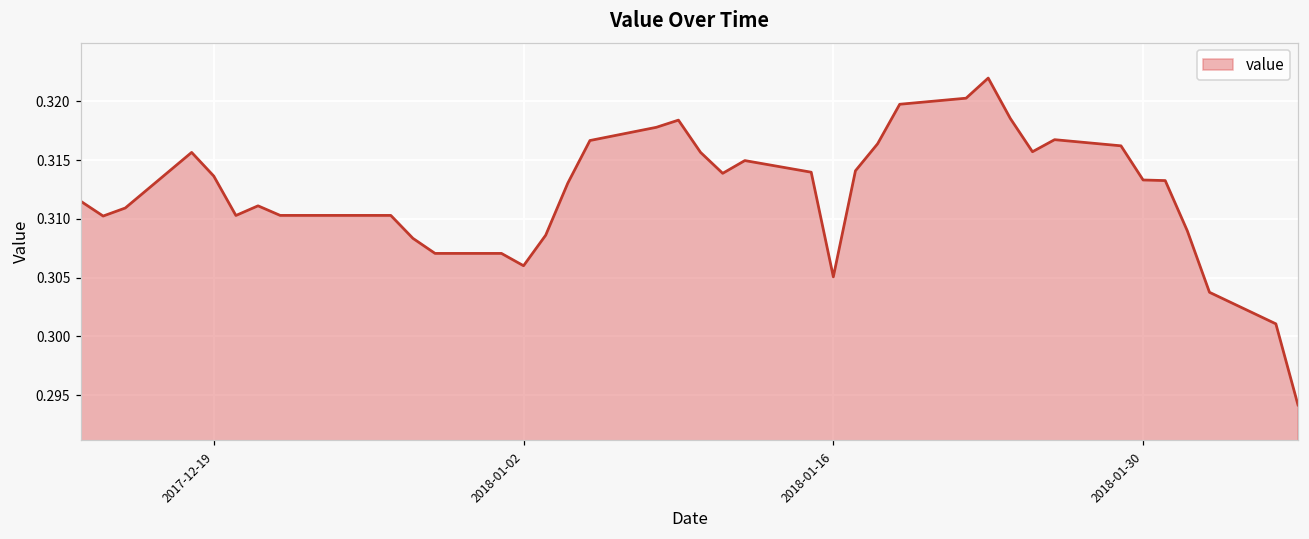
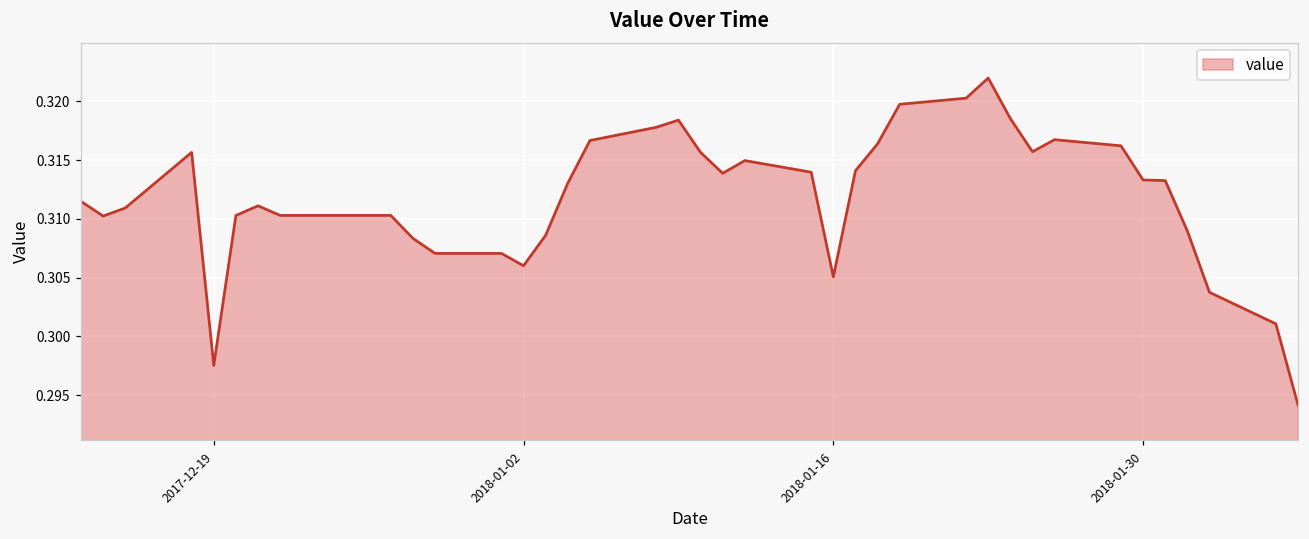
2017-12-19: 0.3136 -> 0.2975
